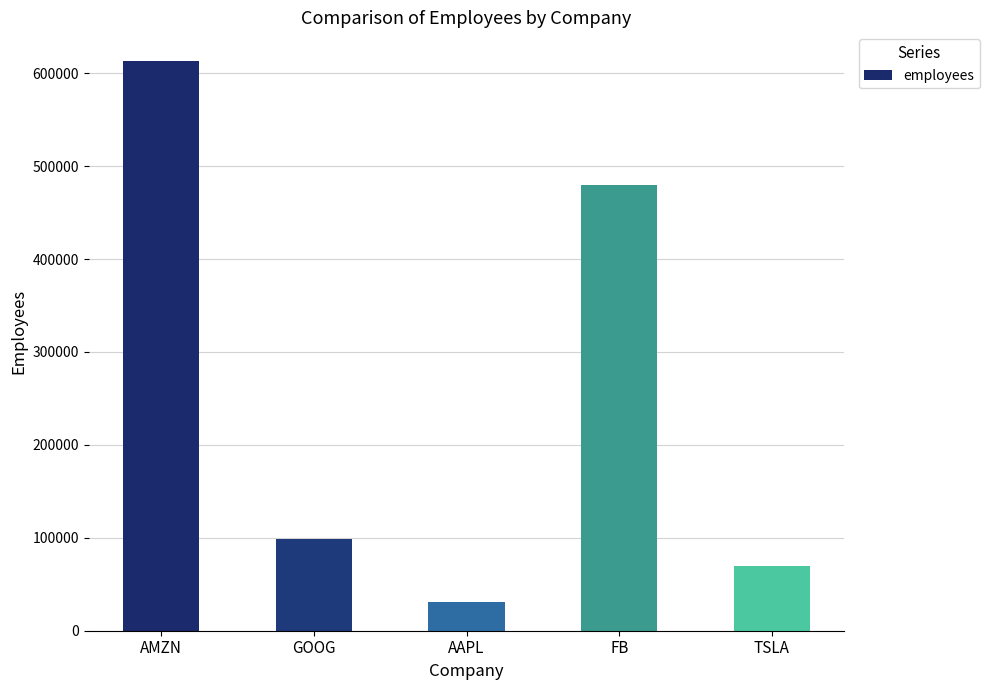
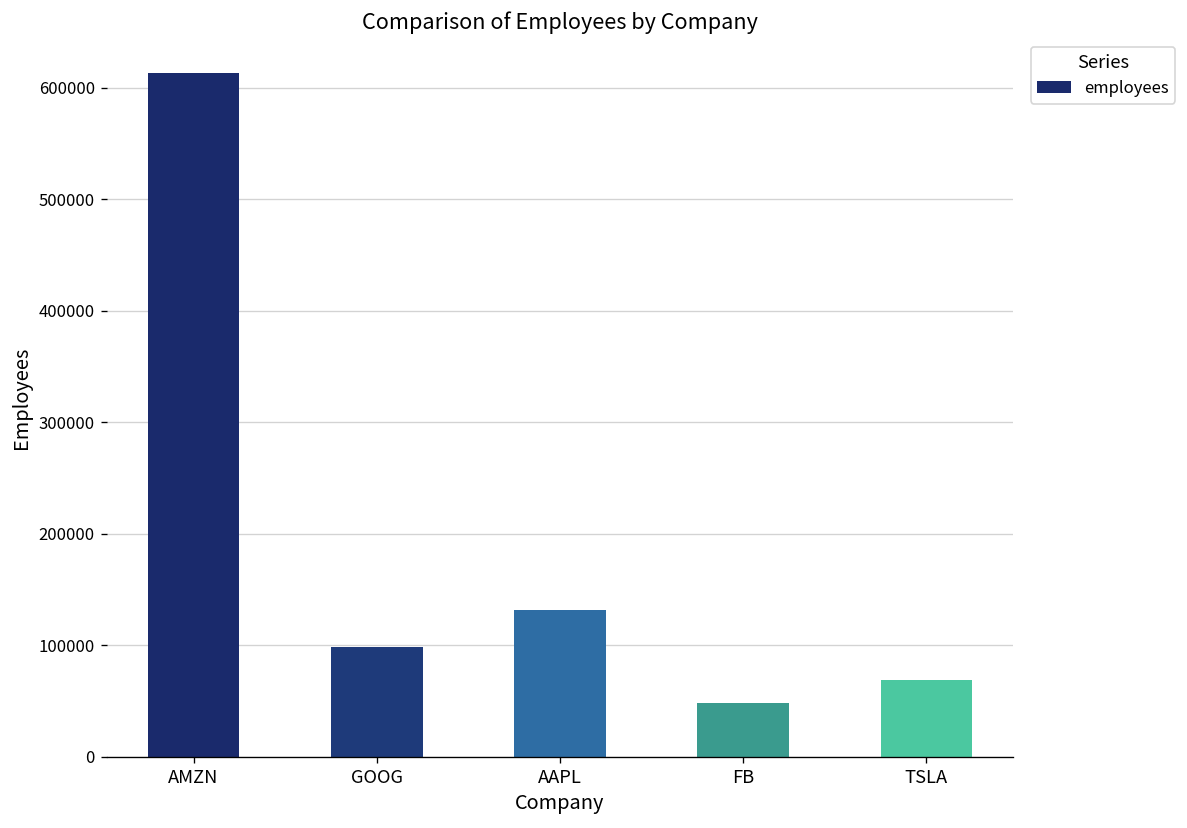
AAPL: 30000 -> 130000
FB: 480000 -> 50000
